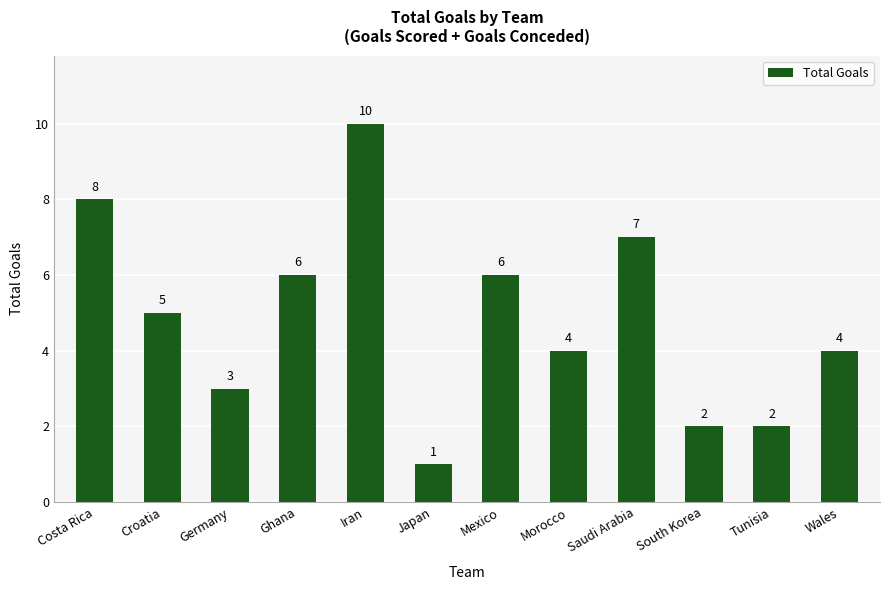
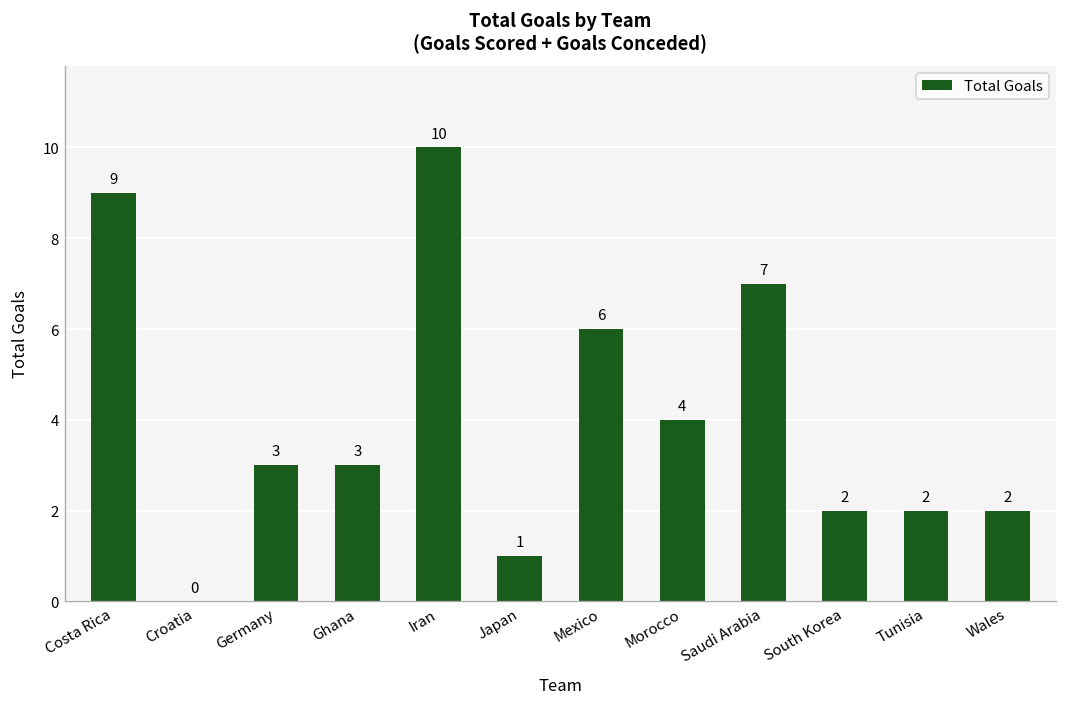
Costa Rica: 8 -> 9
Croatia: 5 -> 0
Ghana: 6 -> 3
Wales: 4 -> 2
